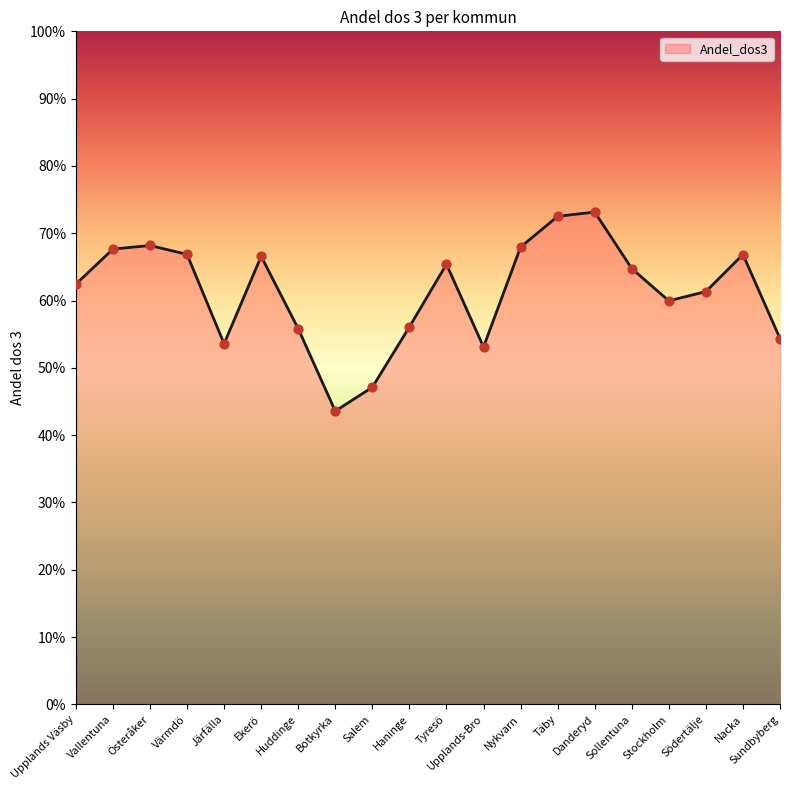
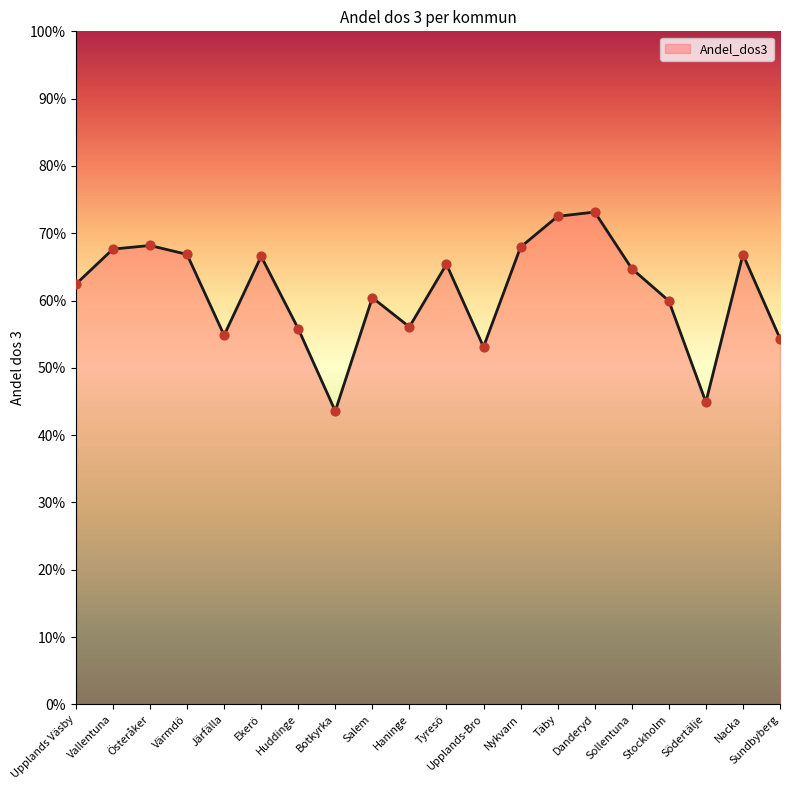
Järfälla: 54% -> 55%
Salem: 47% -> 60%
Södertälje: 61% -> 45%
